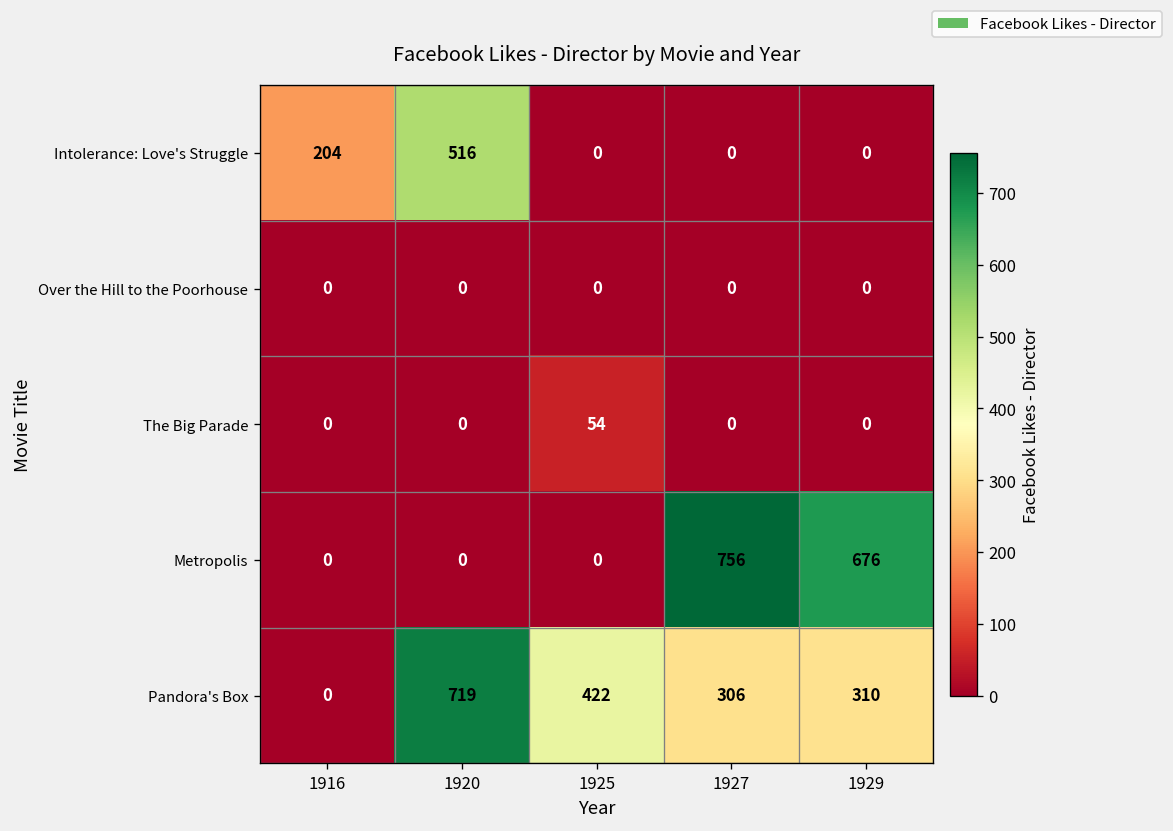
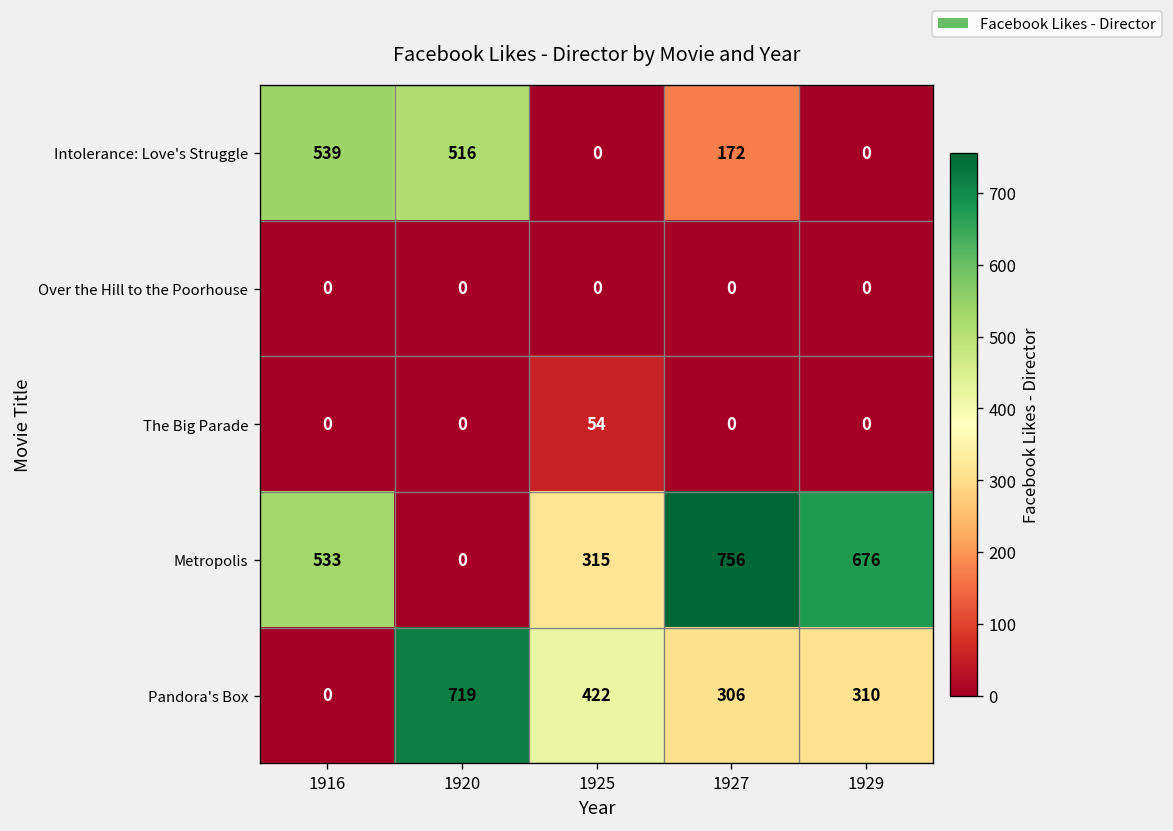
Intolerance: Love's Struggle, 1916: 204 -> 539
Intolerance: Love's Struggle, 1927: 0 -> 172
Metropolis, 1916: 0 -> 533
Metropolis, 1925: 0 -> 315
